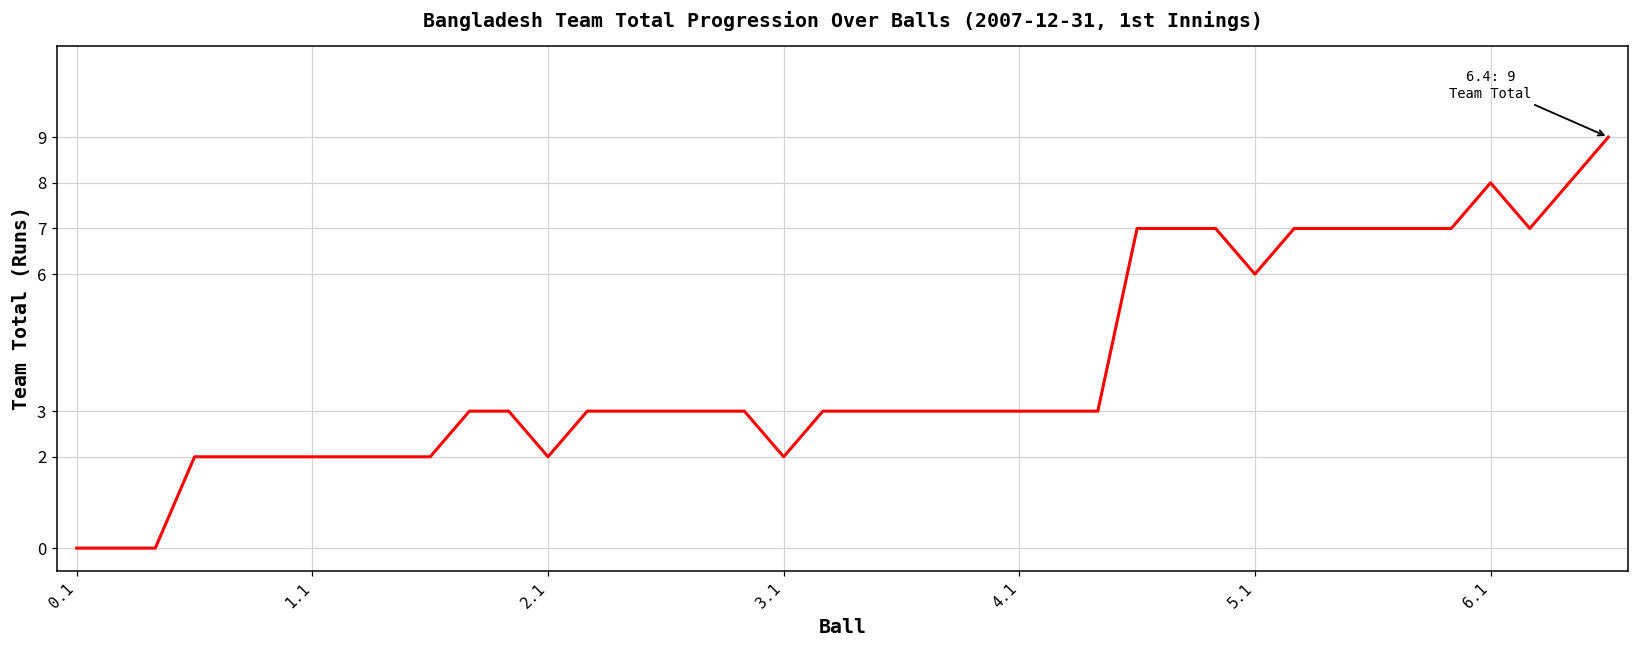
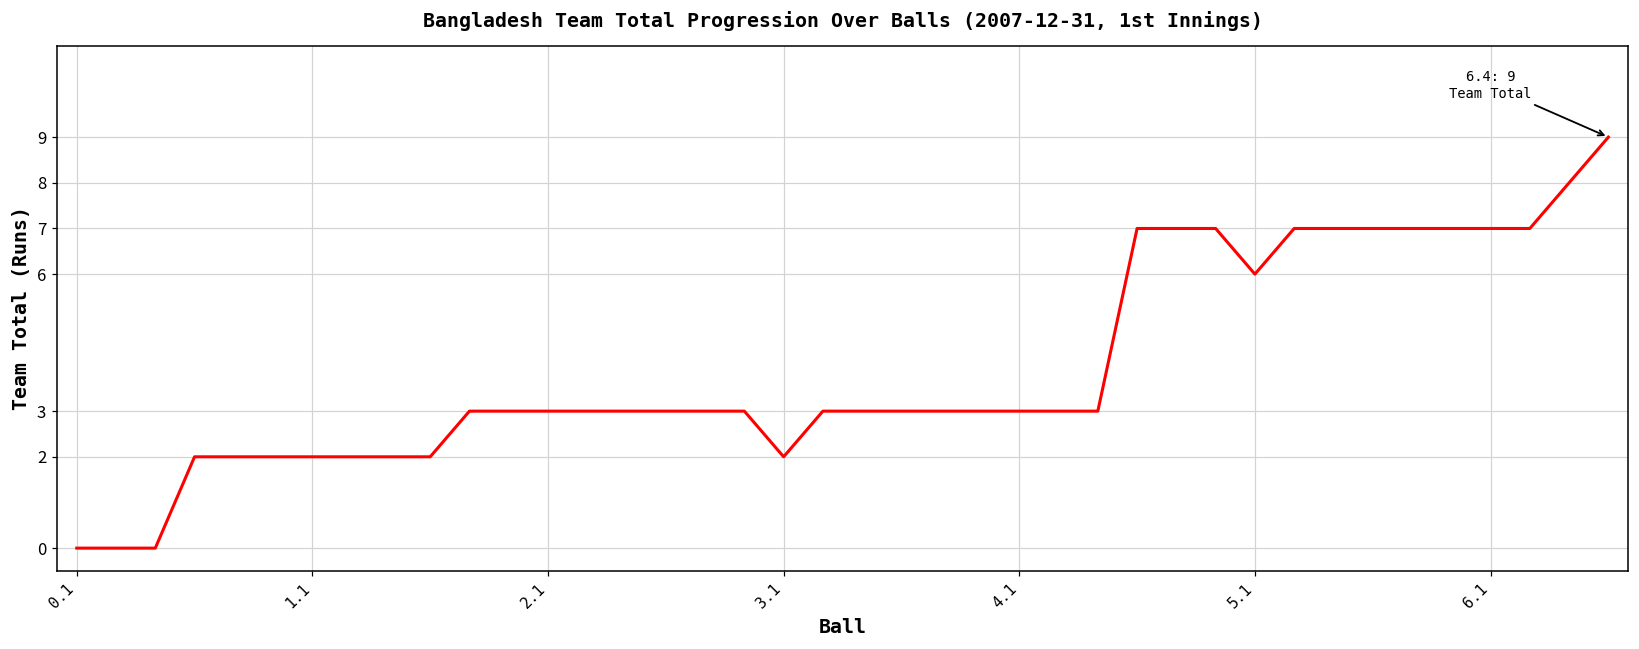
2.1: 2 -> 3
6.1: 8 -> 7
